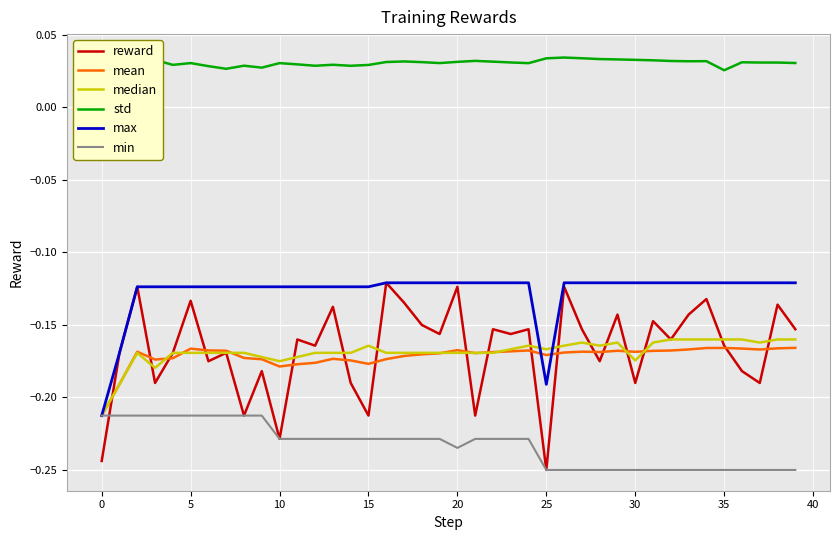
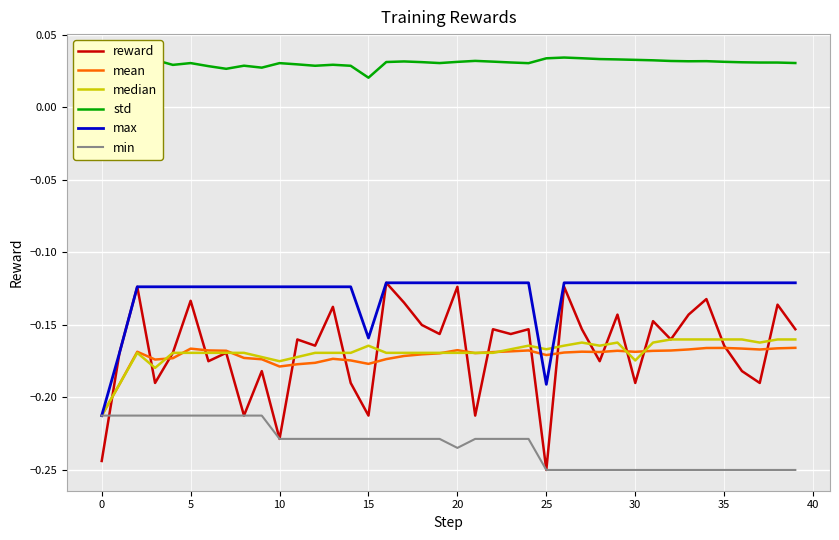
std, 15: 0.029 -> 0.021
max, 15: -0.124 -> -0.159
std, 35: 0.026 -> 0.031
